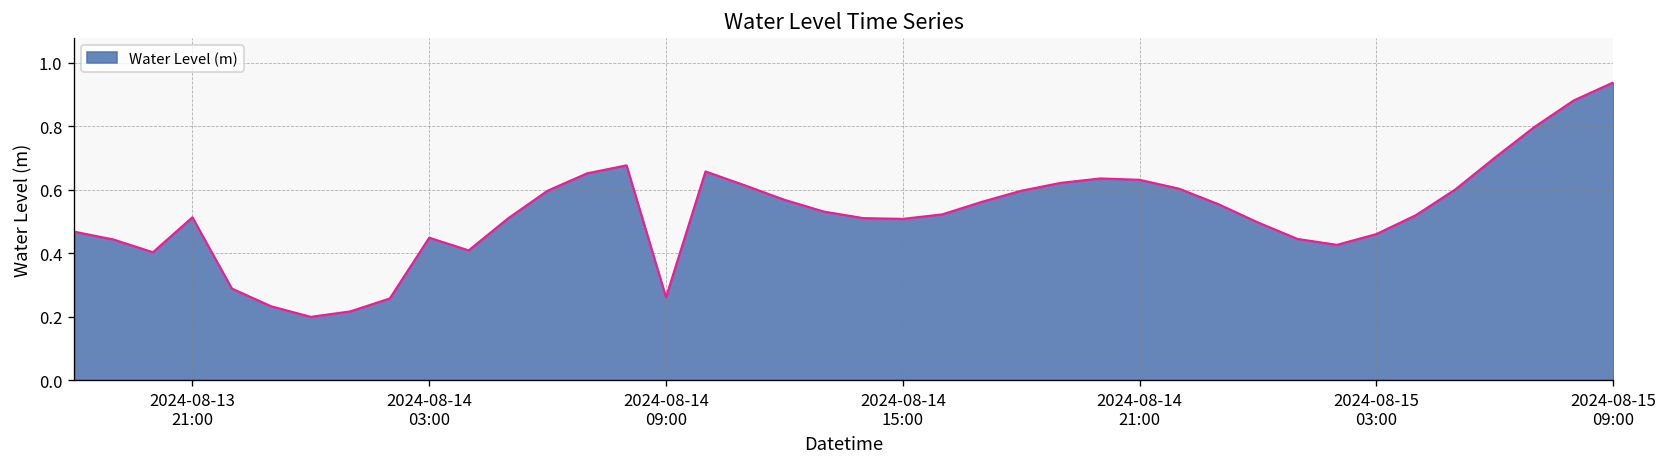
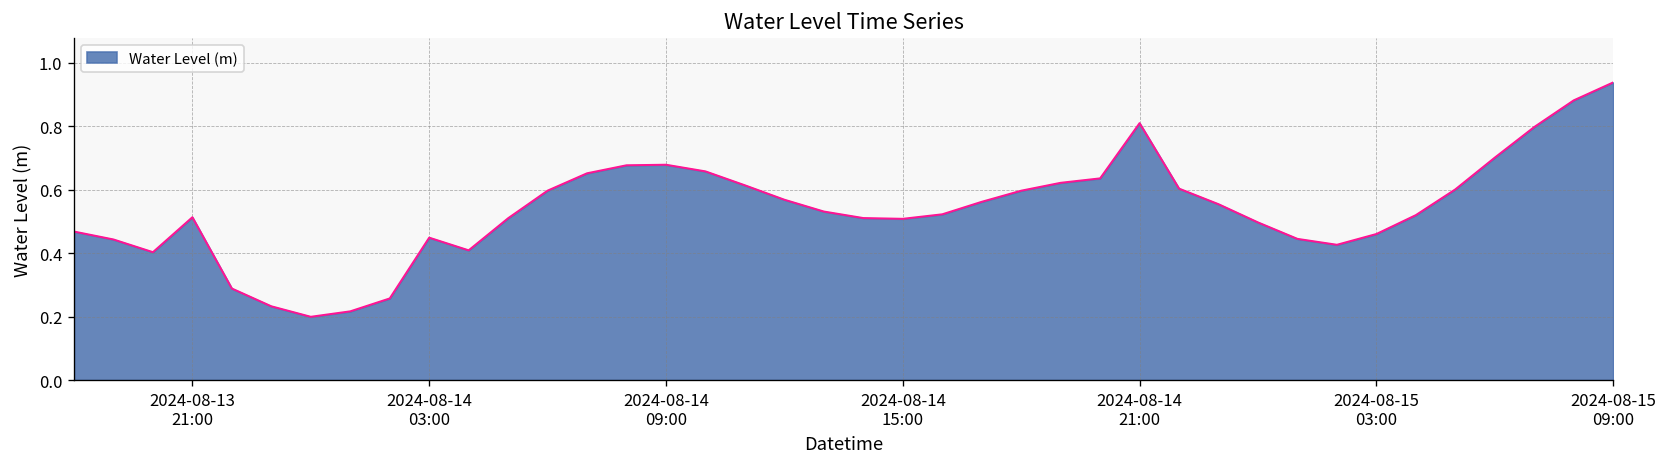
2024-08-14 09:00: 0.26 -> 0.68
2024-08-14 21:00: 0.63 -> 0.81
